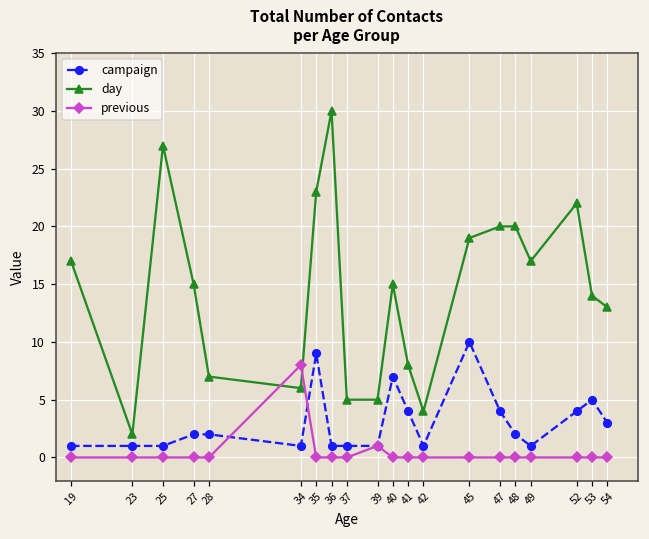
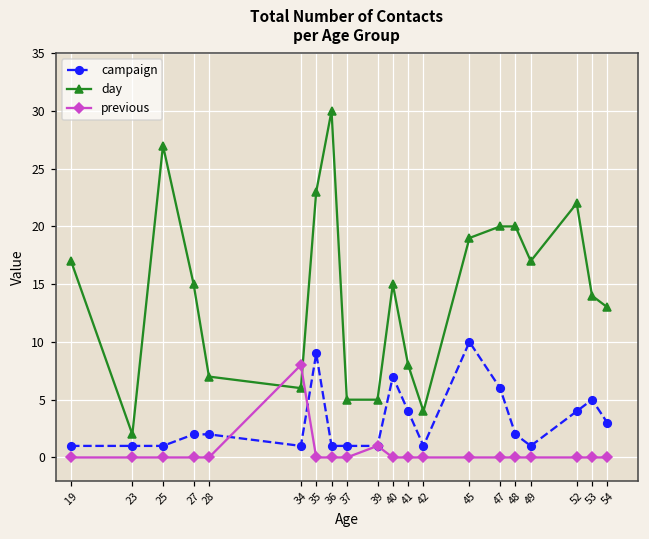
campaign, 47: 4 -> 6
